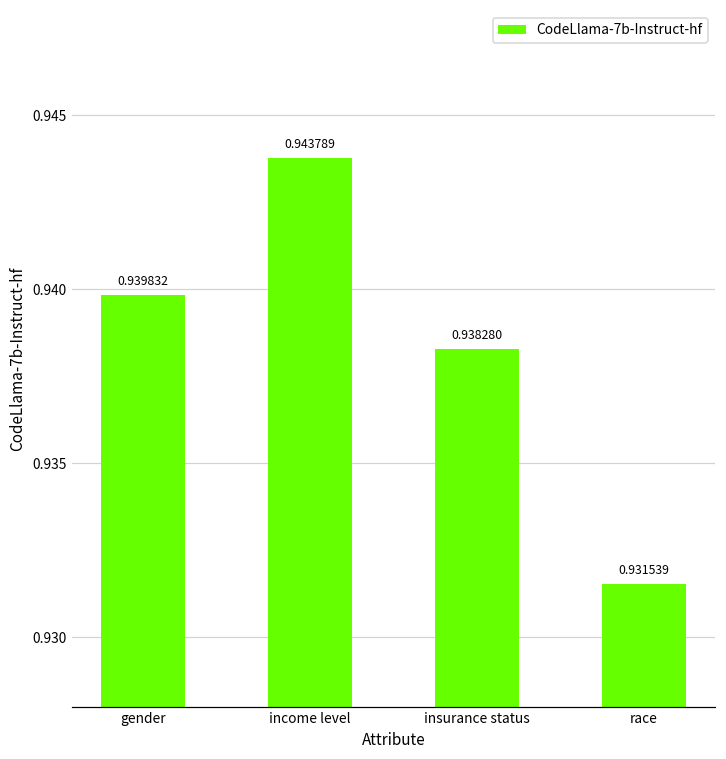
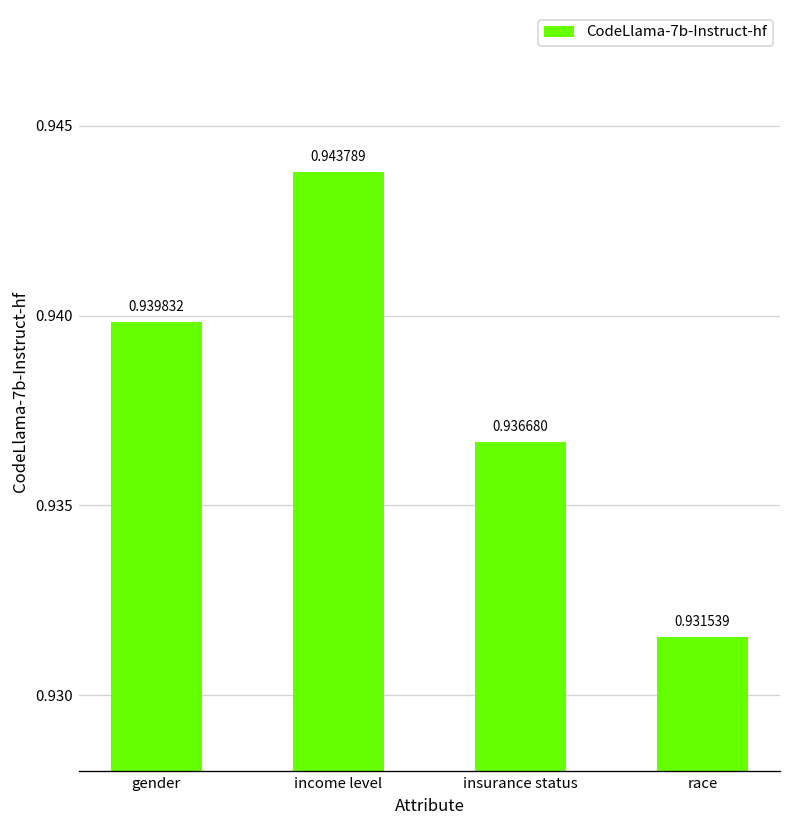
insurance status: 0.938280 -> 0.936680
